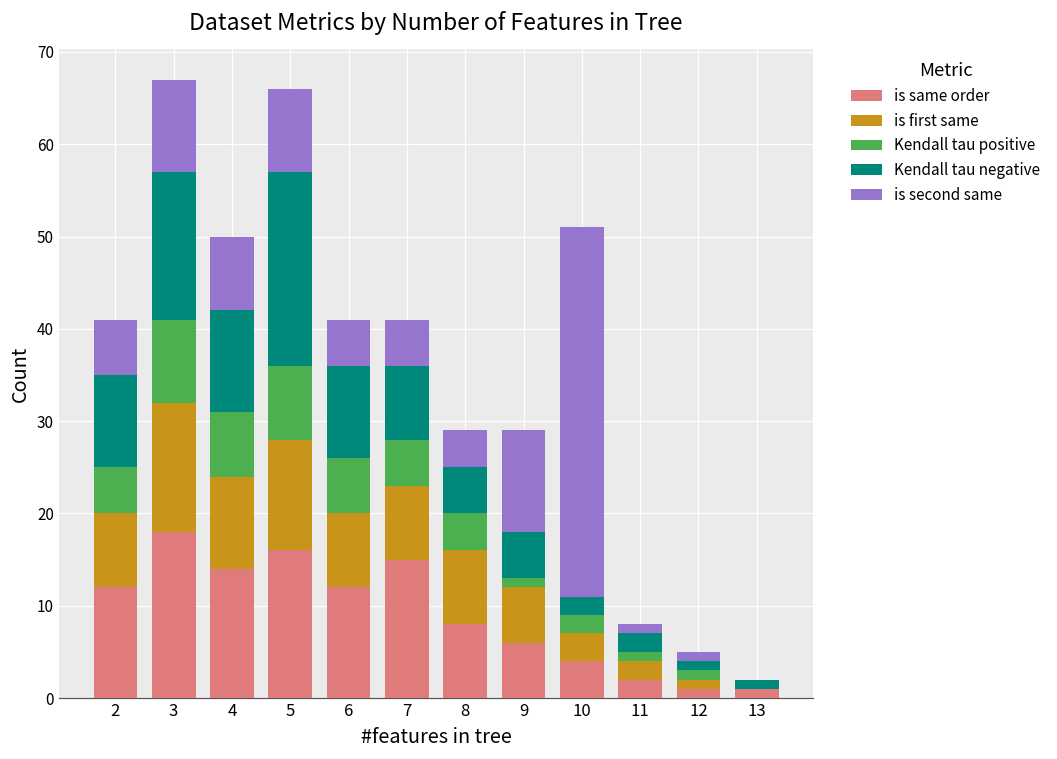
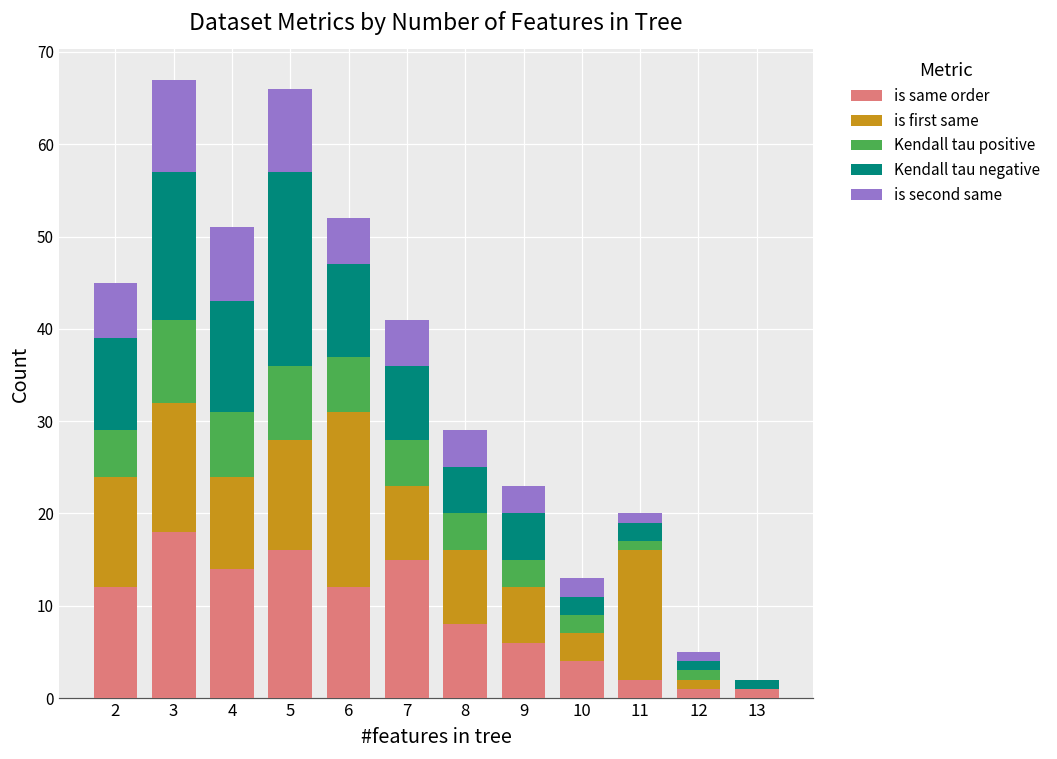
is first same, 2: 8 -> 12
Kendall tau negative, 4: 11 -> 12
is first same, 6: 8 -> 19
Kendall tau positive, 9: 1 -> 3
is second same, 9: 11 -> 3
is second same, 10: 40 -> 2
is first same, 11: 2 -> 14
